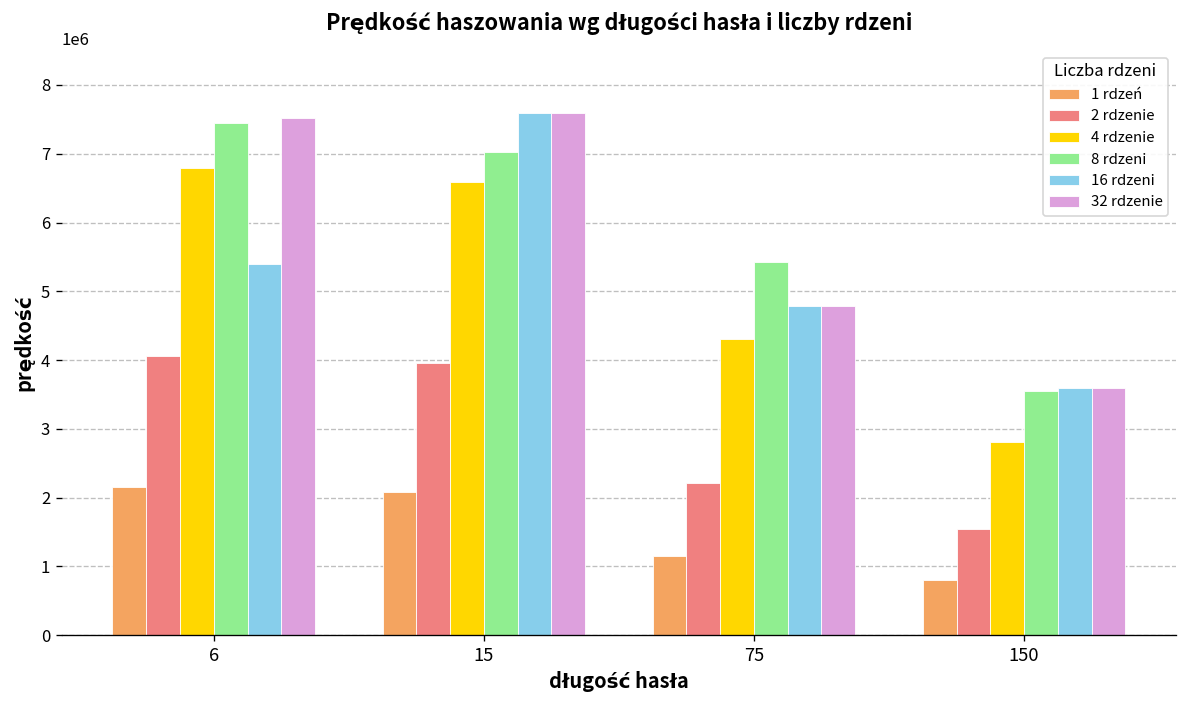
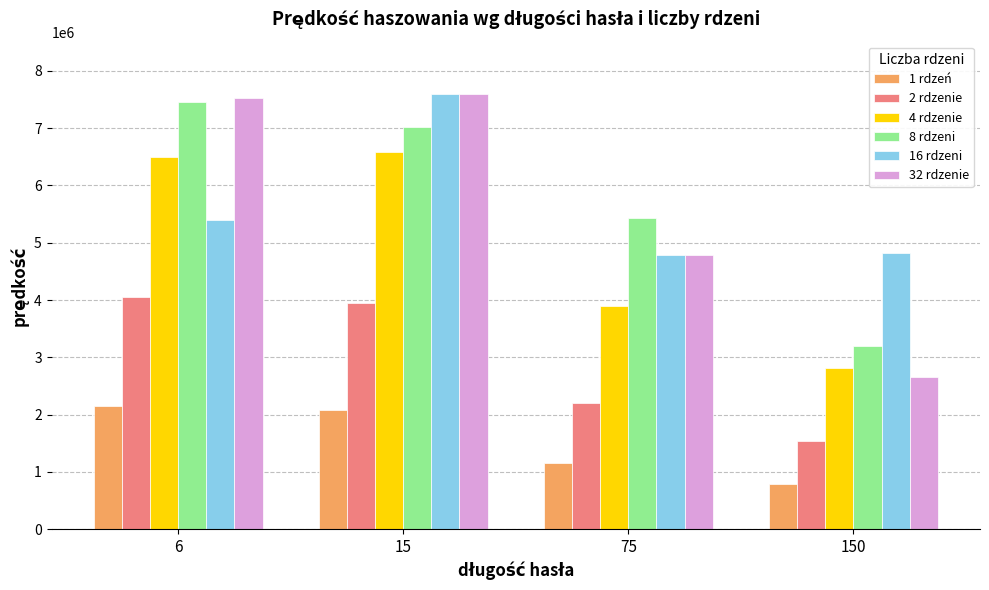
4 rdzenie, 6: 6800000 -> 6500000
4 rdzenie, 75: 4300000 -> 3900000
8 rdzeni, 150: 3600000 -> 3200000
16 rdzeni, 150: 3600000 -> 4800000
32 rdzenie, 150: 3600000 -> 2700000
